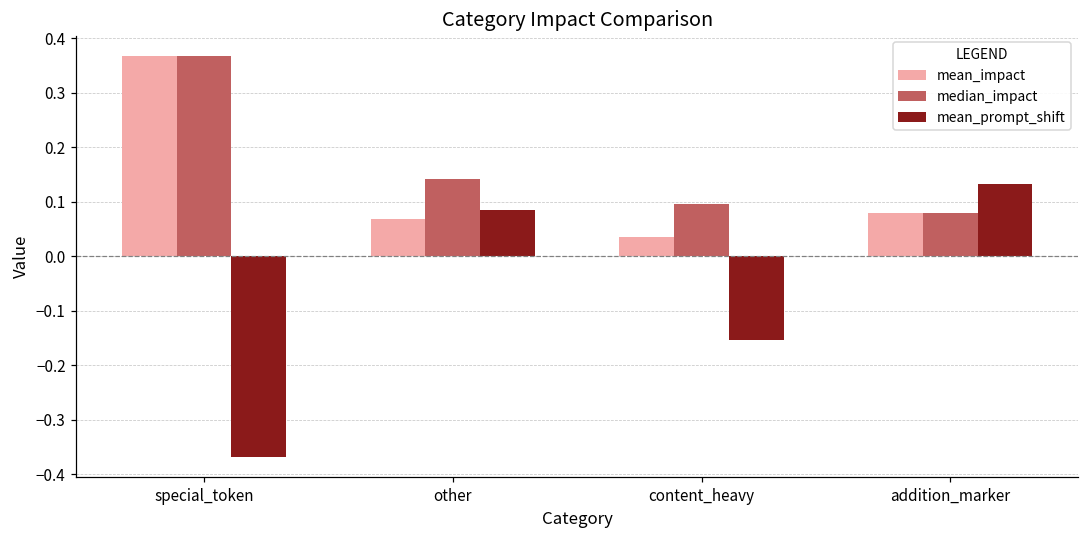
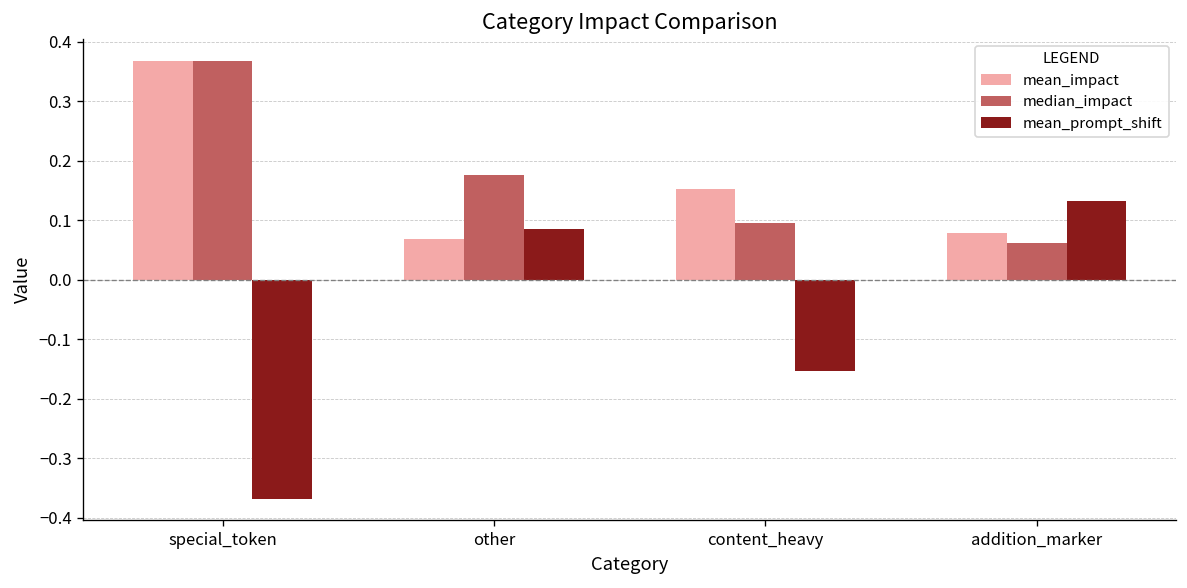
median_impact, other: 0.14 -> 0.18
mean_impact, content_heavy: 0.04 -> 0.15
median_impact, addition_marker: 0.08 -> 0.06
